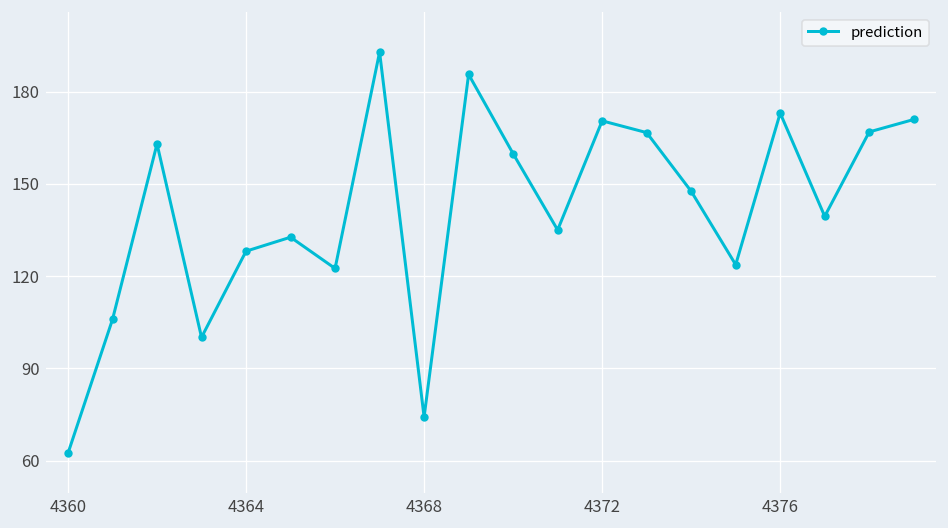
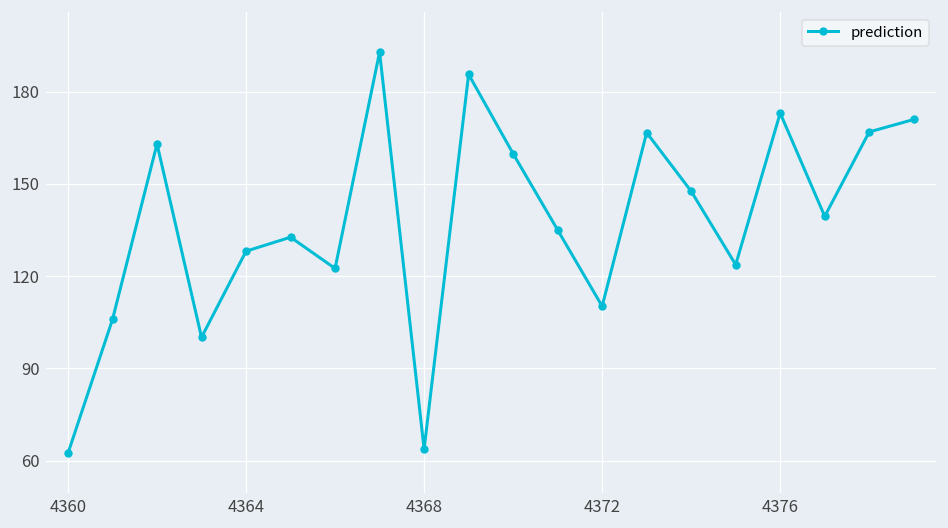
4368: 74 -> 64
4372: 171 -> 110
